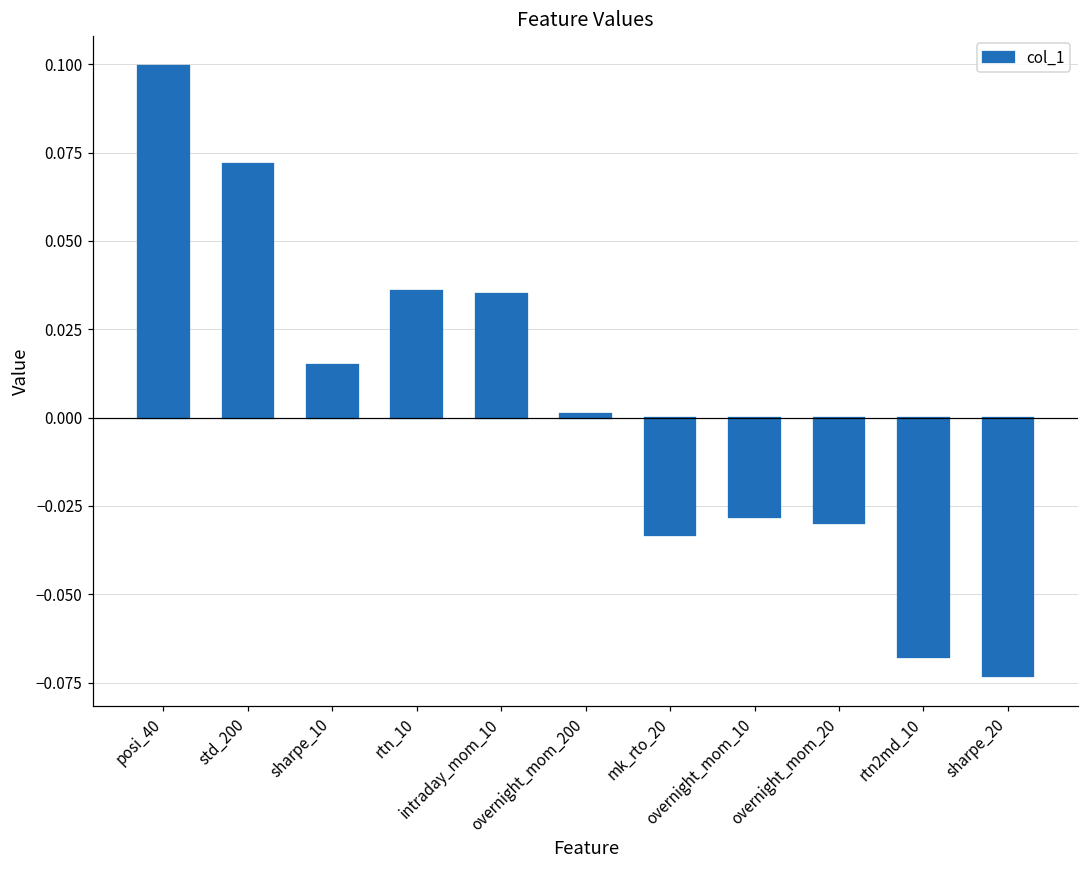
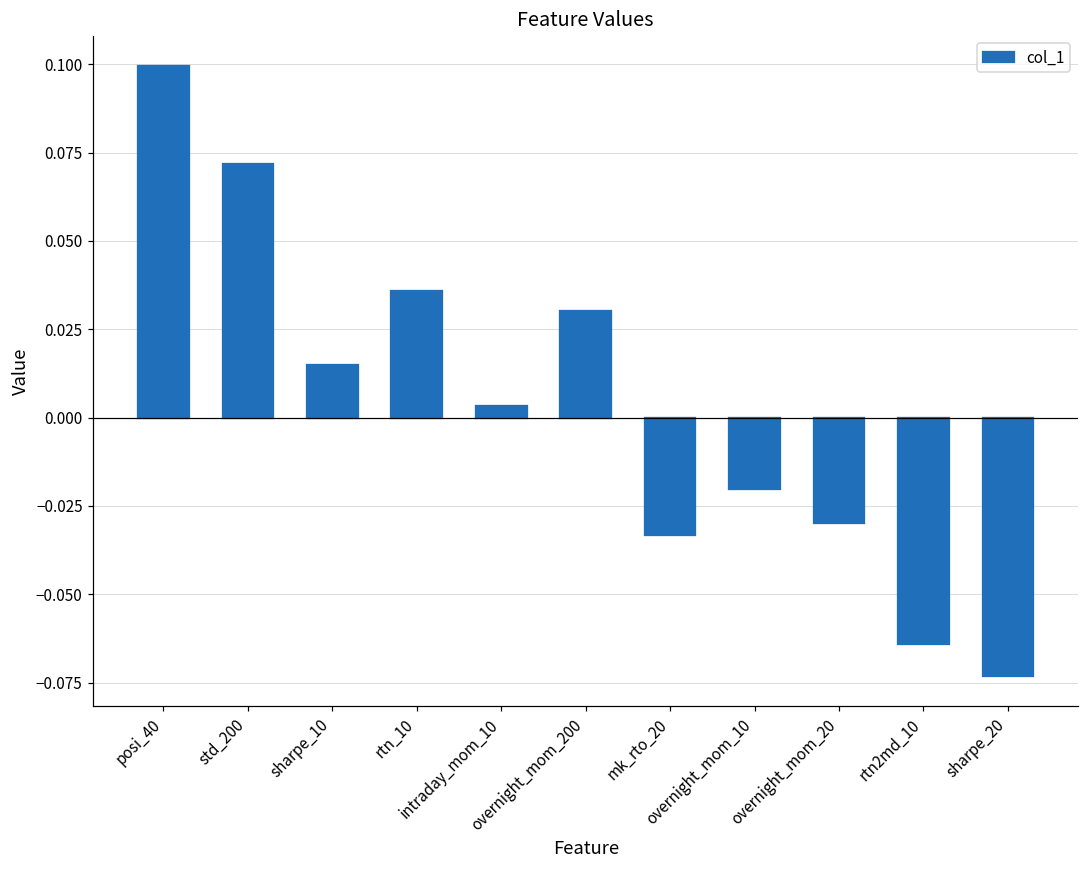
intraday_mom_10: 0.035 -> 0.003
overnight_mom_200: 0.001 -> 0.030
overnight_mom_10: -0.028 -> -0.020
rtn2md_10: -0.068 -> -0.064
